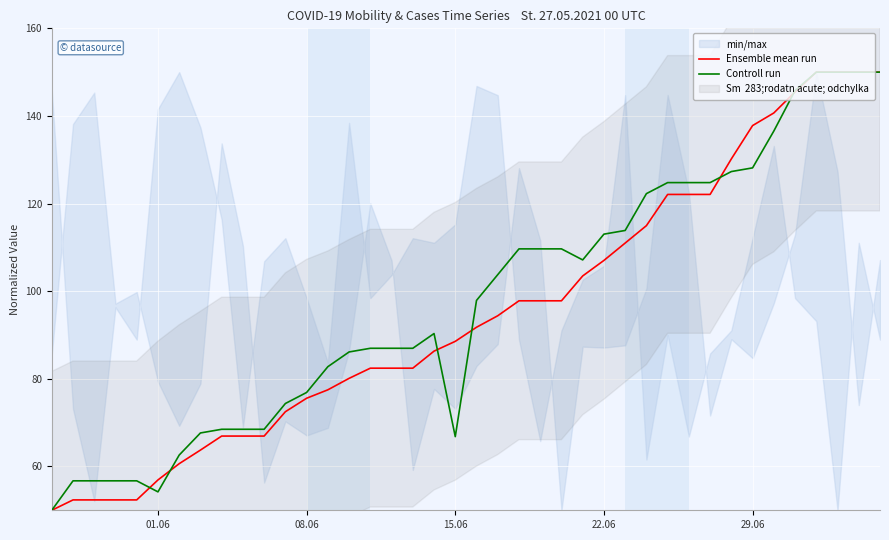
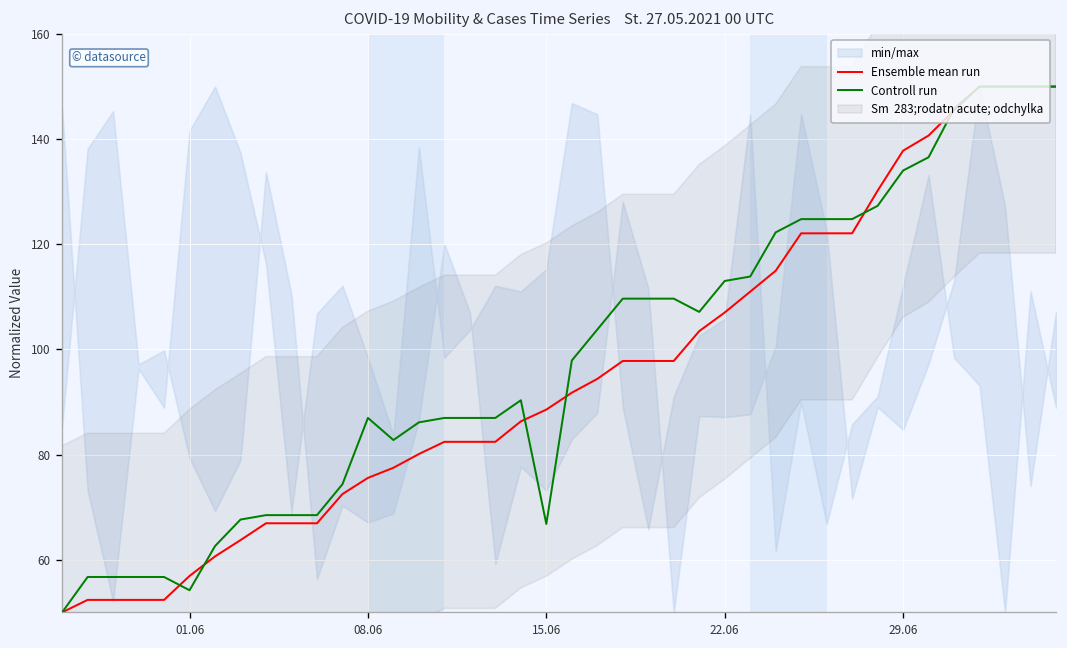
Controll run, 08.06: 77 -> 87
Controll run, 29.06: 128 -> 134
